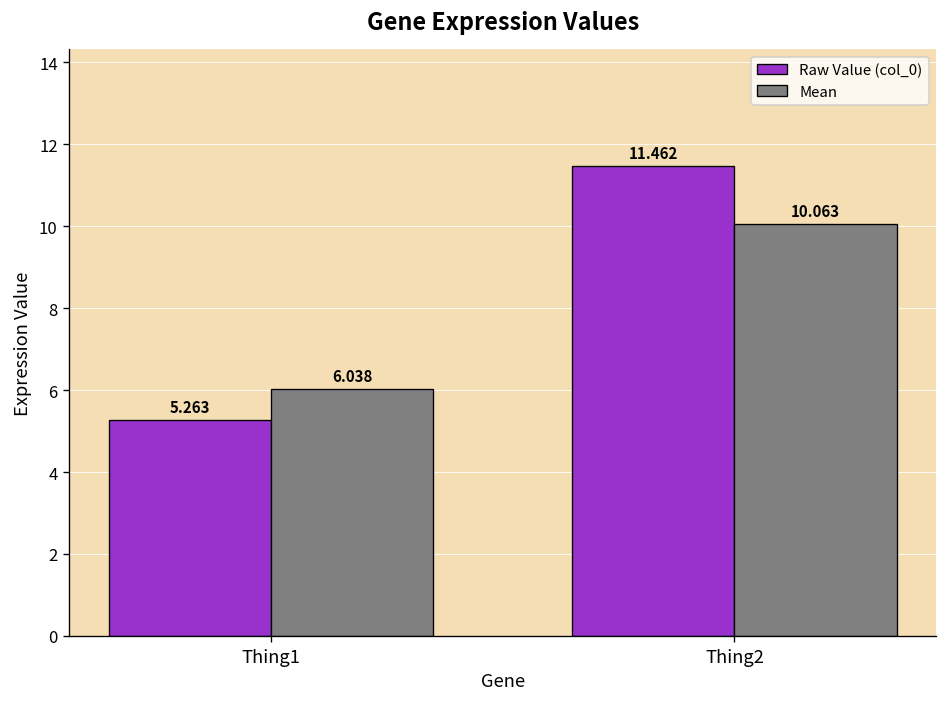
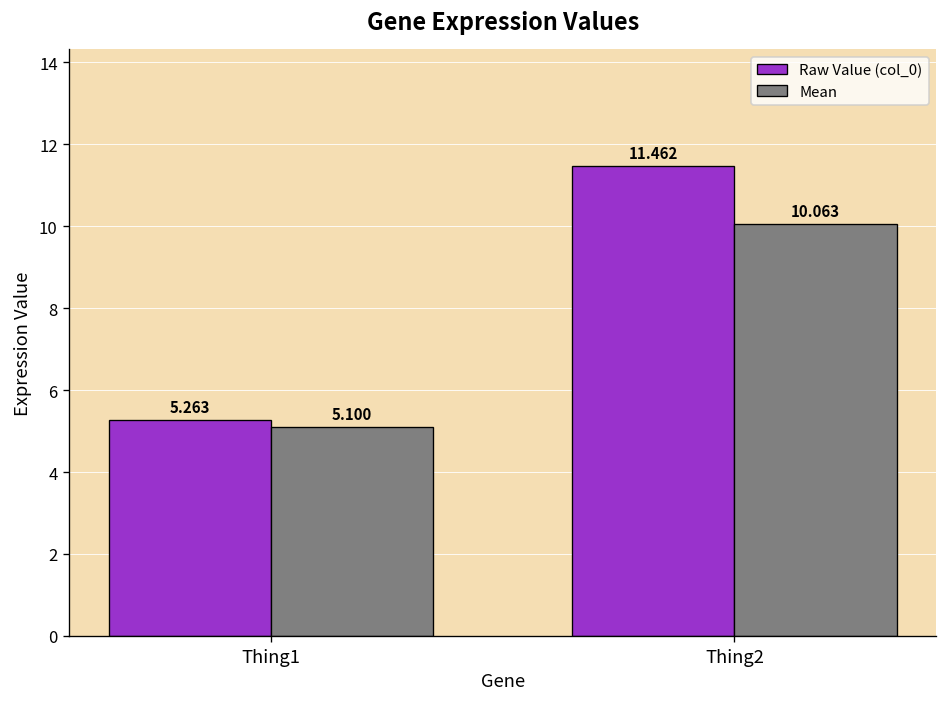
Mean, Thing1: 6.038 -> 5.100
